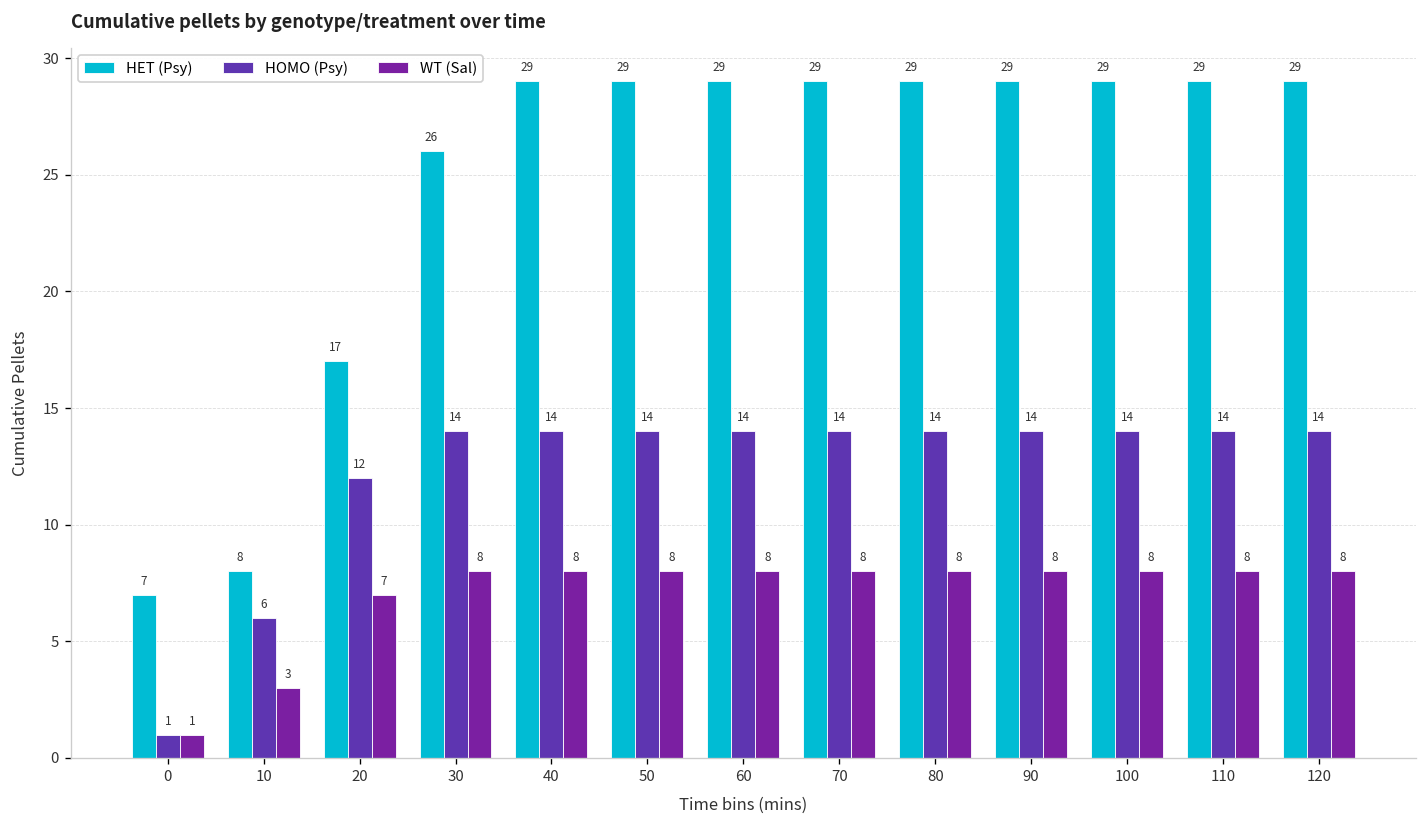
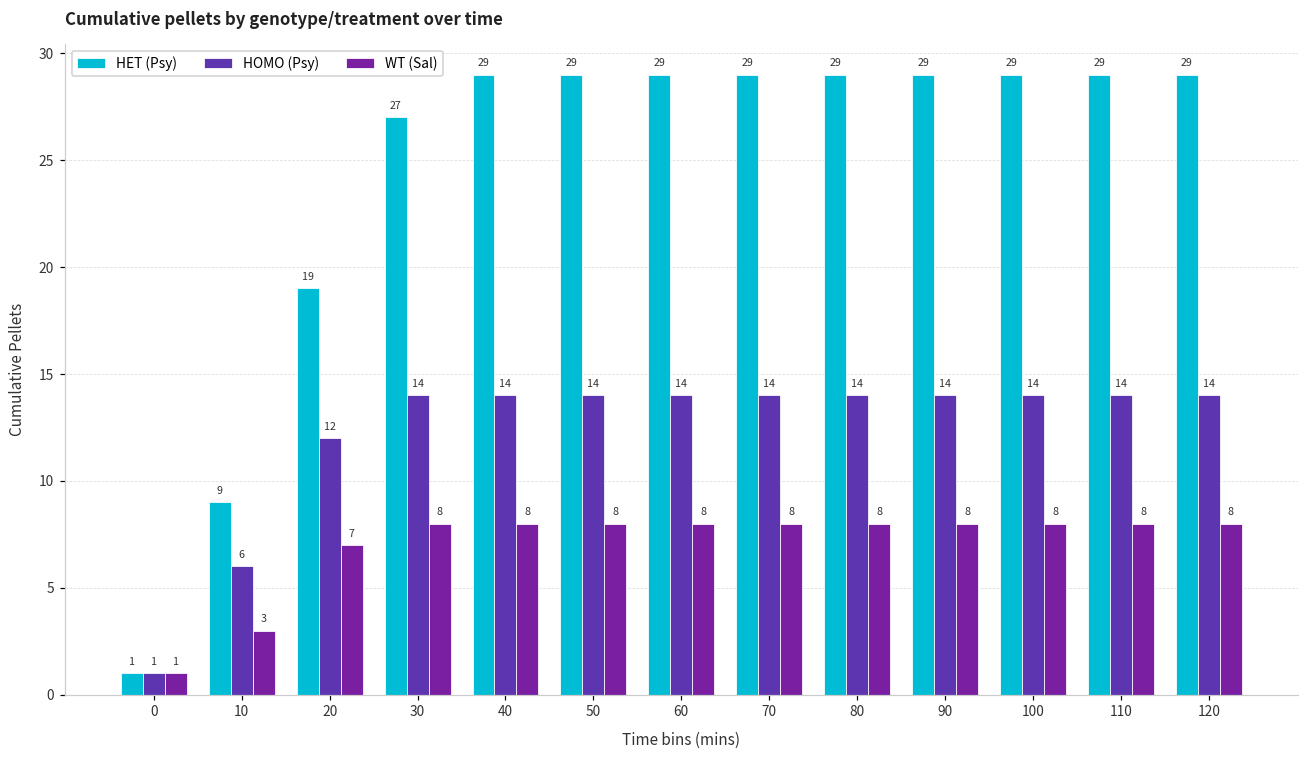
HET (Psy), 0: 7 -> 1
HET (Psy), 10: 8 -> 9
HET (Psy), 20: 17 -> 19
HET (Psy), 30: 26 -> 27
